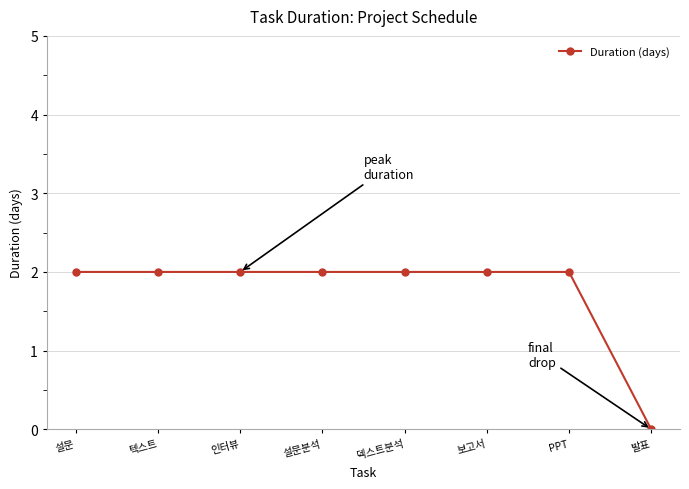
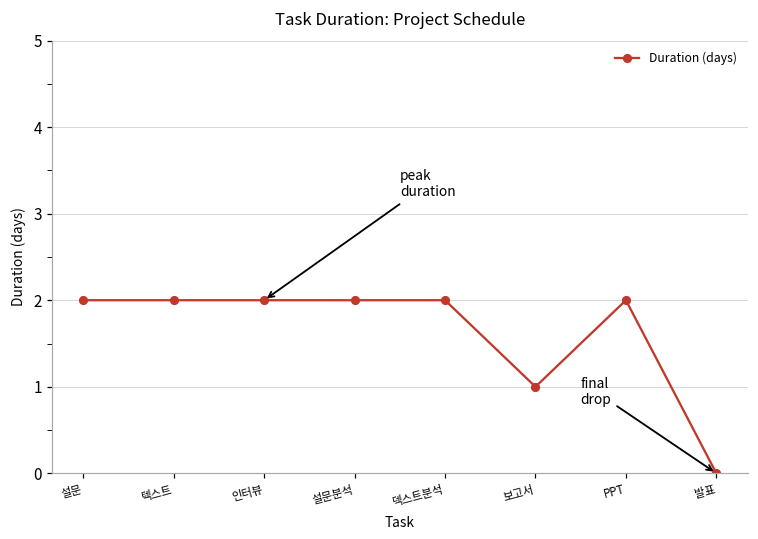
보고서: 2 -> 1
